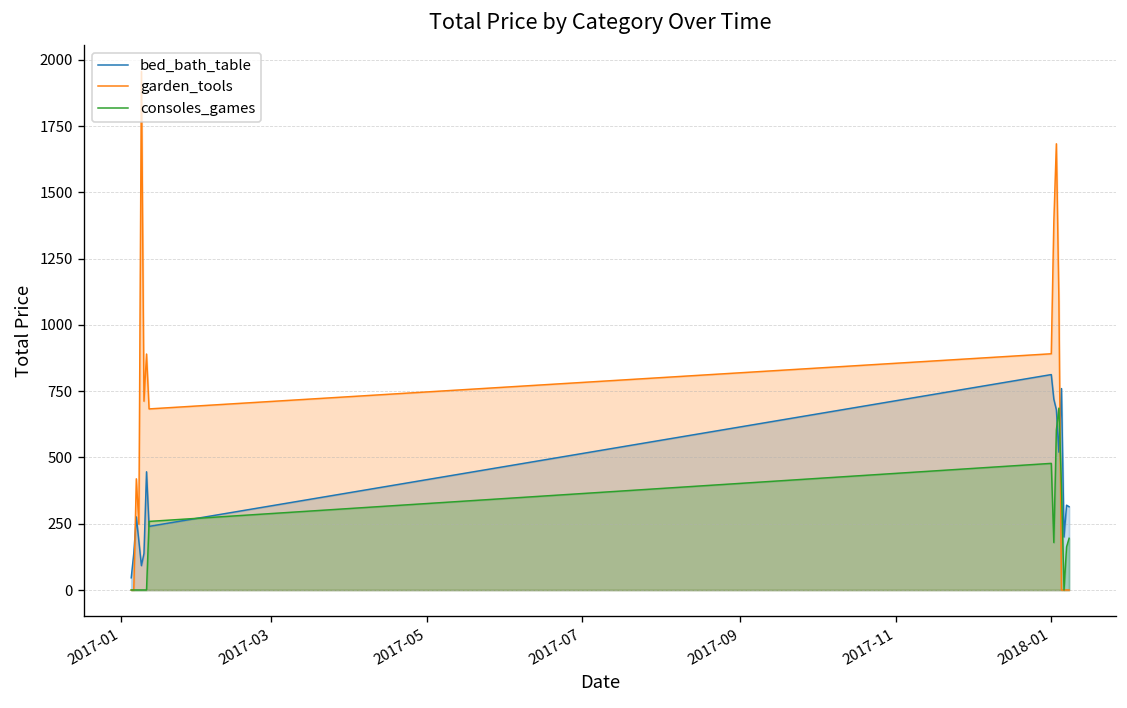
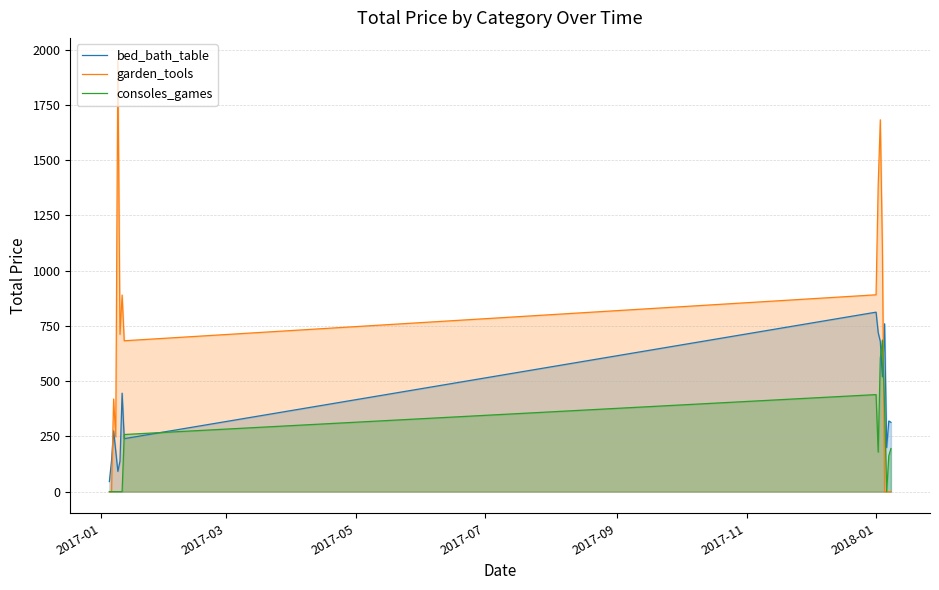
consoles_games, 2018-01: 480 -> 440
